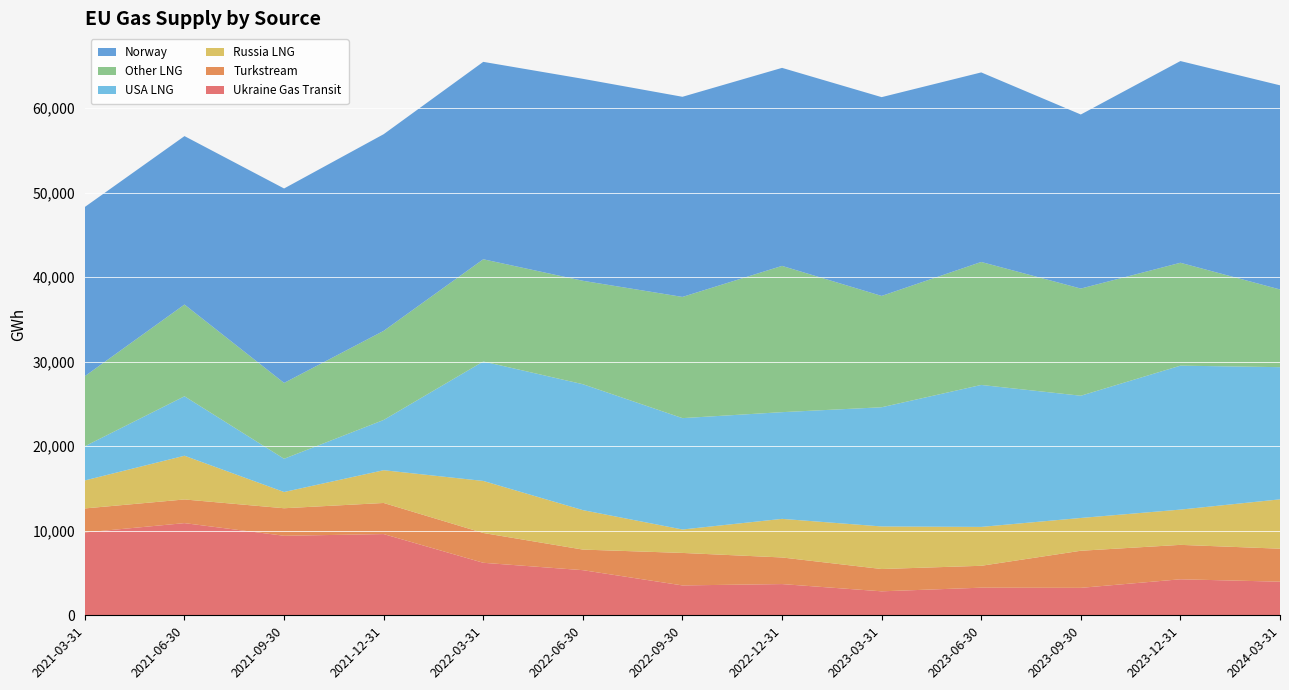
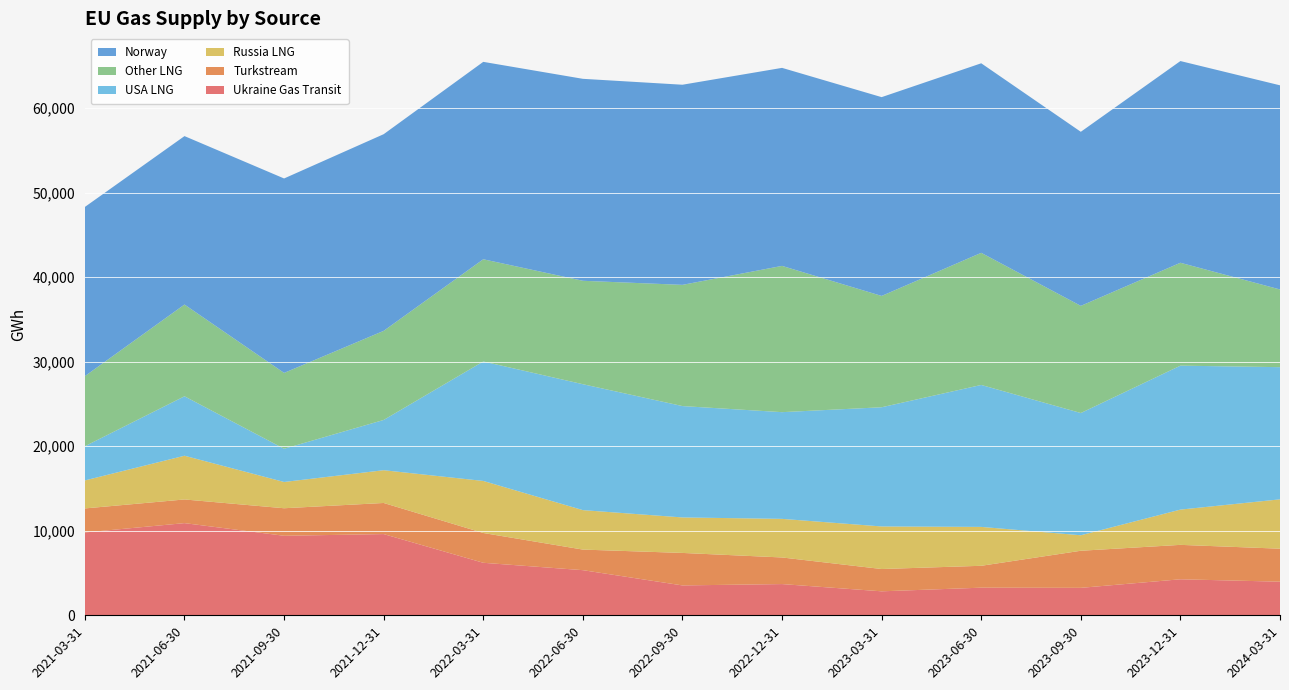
Russia LNG, 2021-09-30: 2,000 -> 3,000
Russia LNG, 2022-09-30: 3,000 -> 4,000
Other LNG, 2023-06-30: 15,000 -> 16,000
Russia LNG, 2023-09-30: 4,000 -> 2,000
